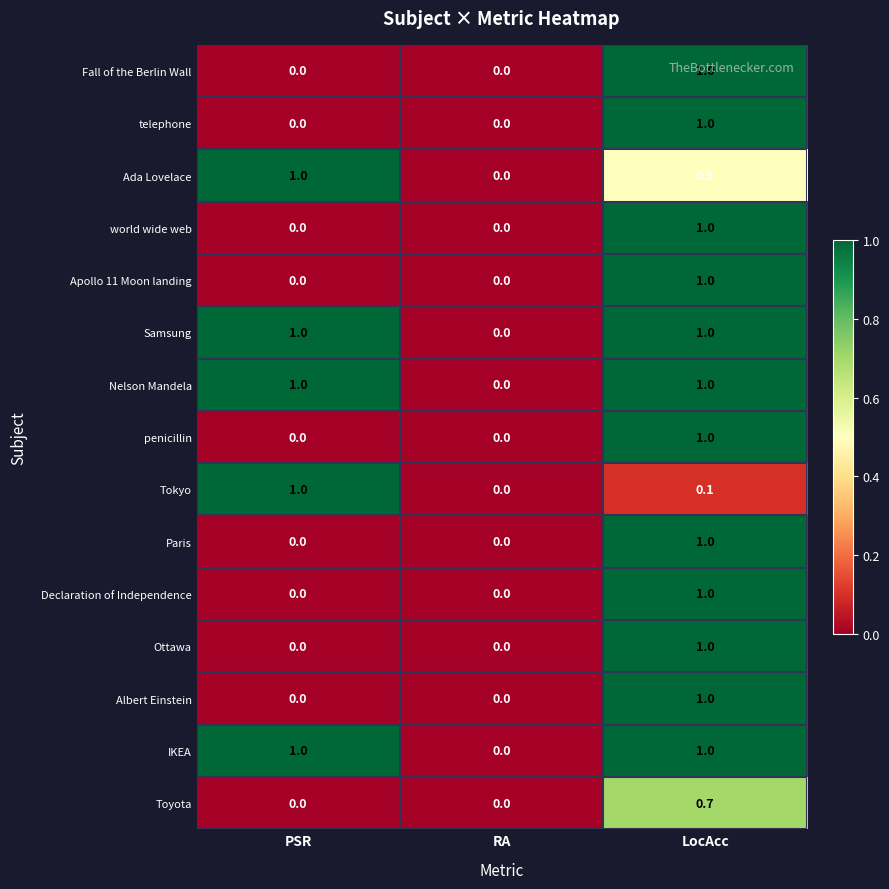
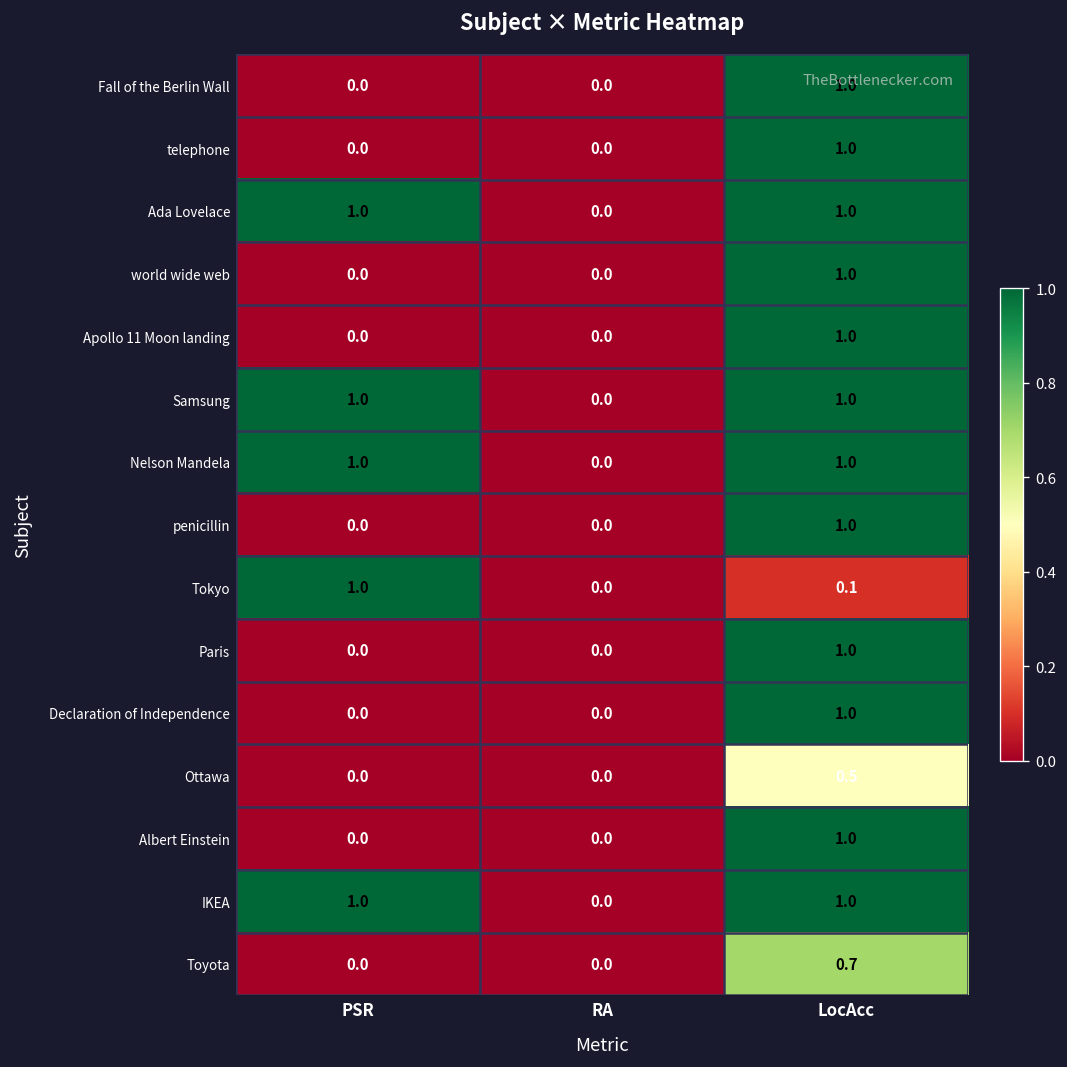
Ada Lovelace, LocAcc: 0.5 -> 1.0
Ottawa, LocAcc: 1.0 -> 0.5
